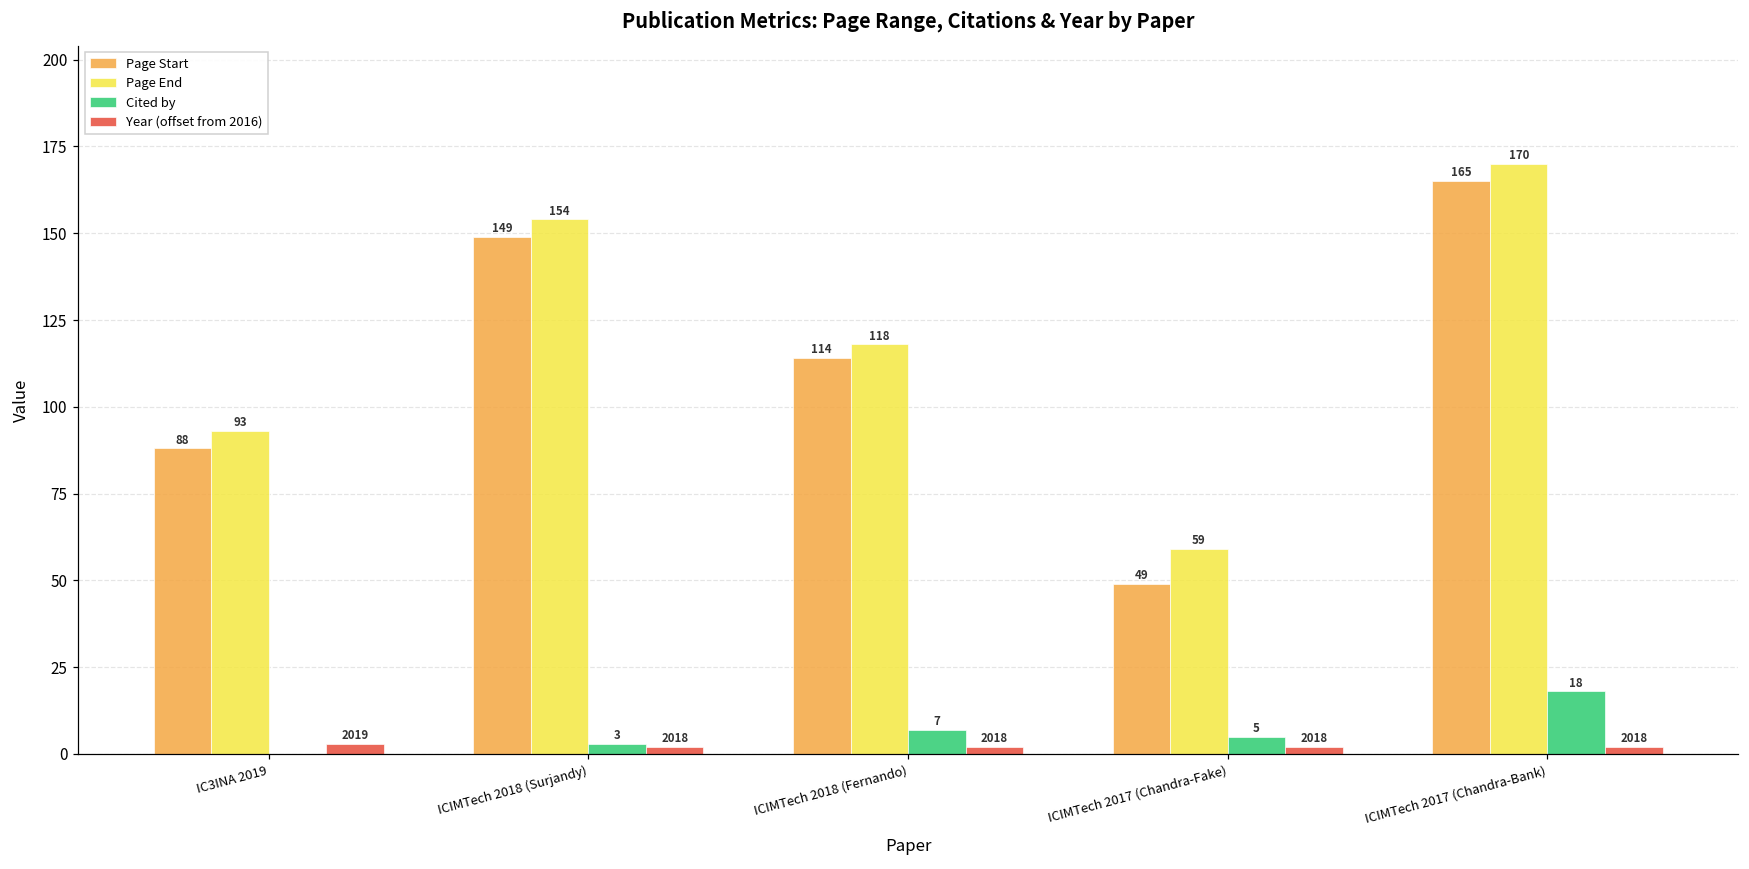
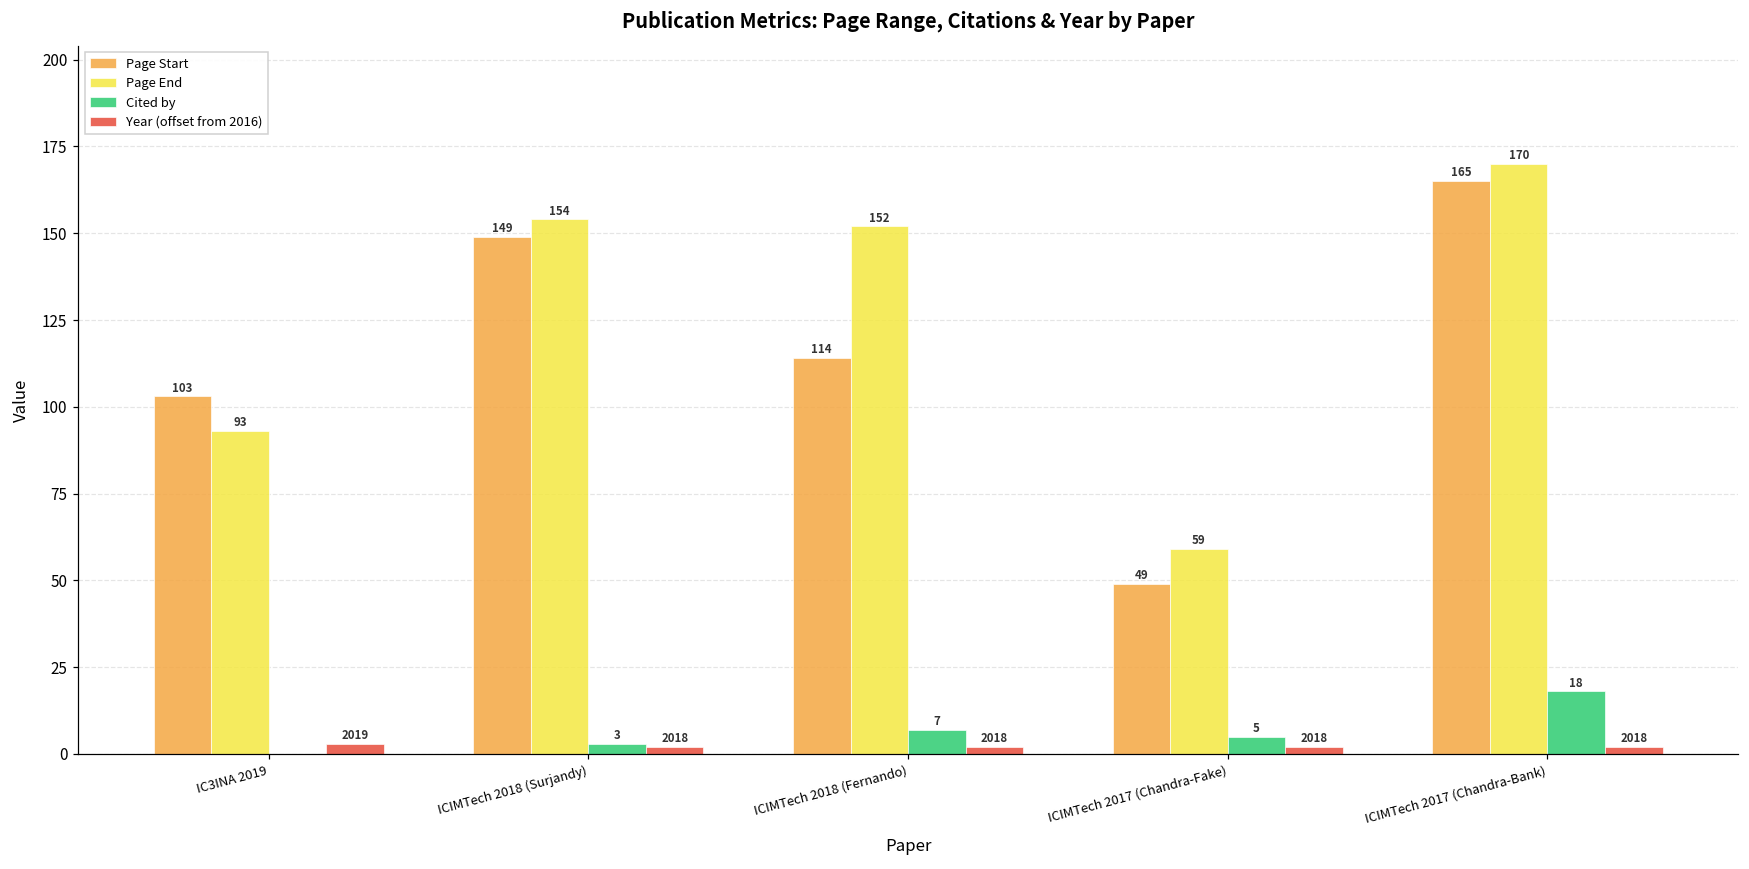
Page Start, IC3INA 2019: 88 -> 103
Page End, ICIMTech 2018 (Fernando): 118 -> 152
